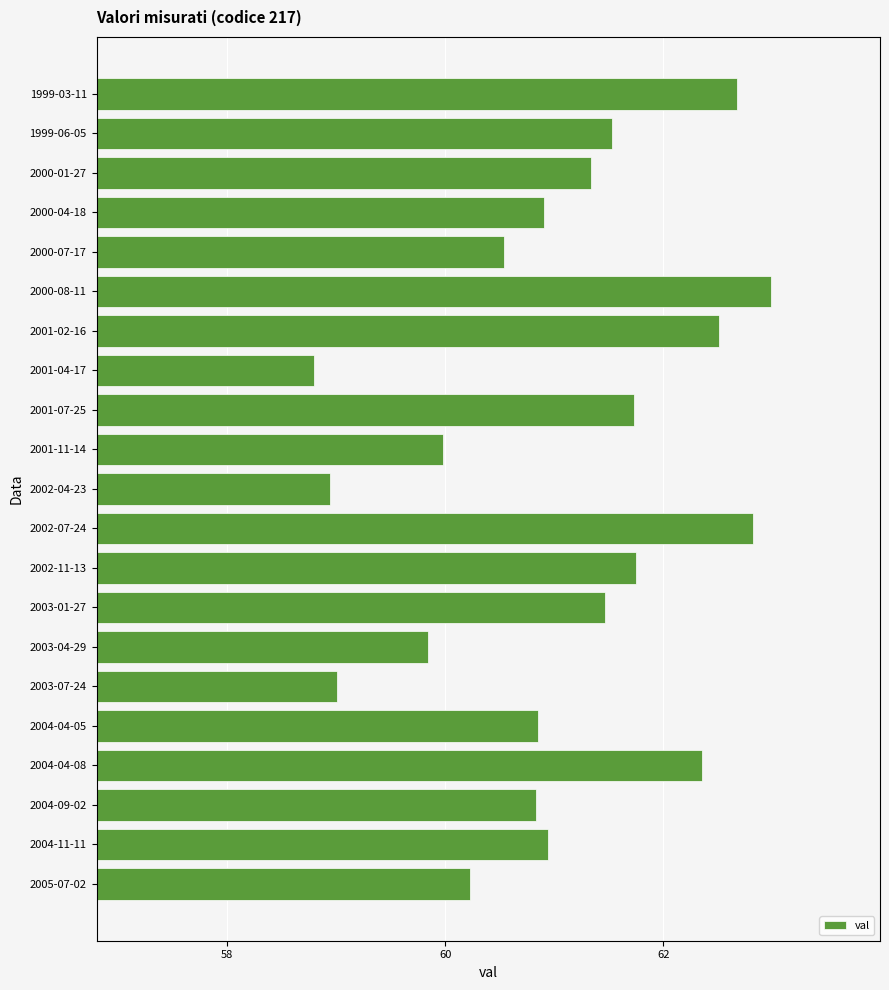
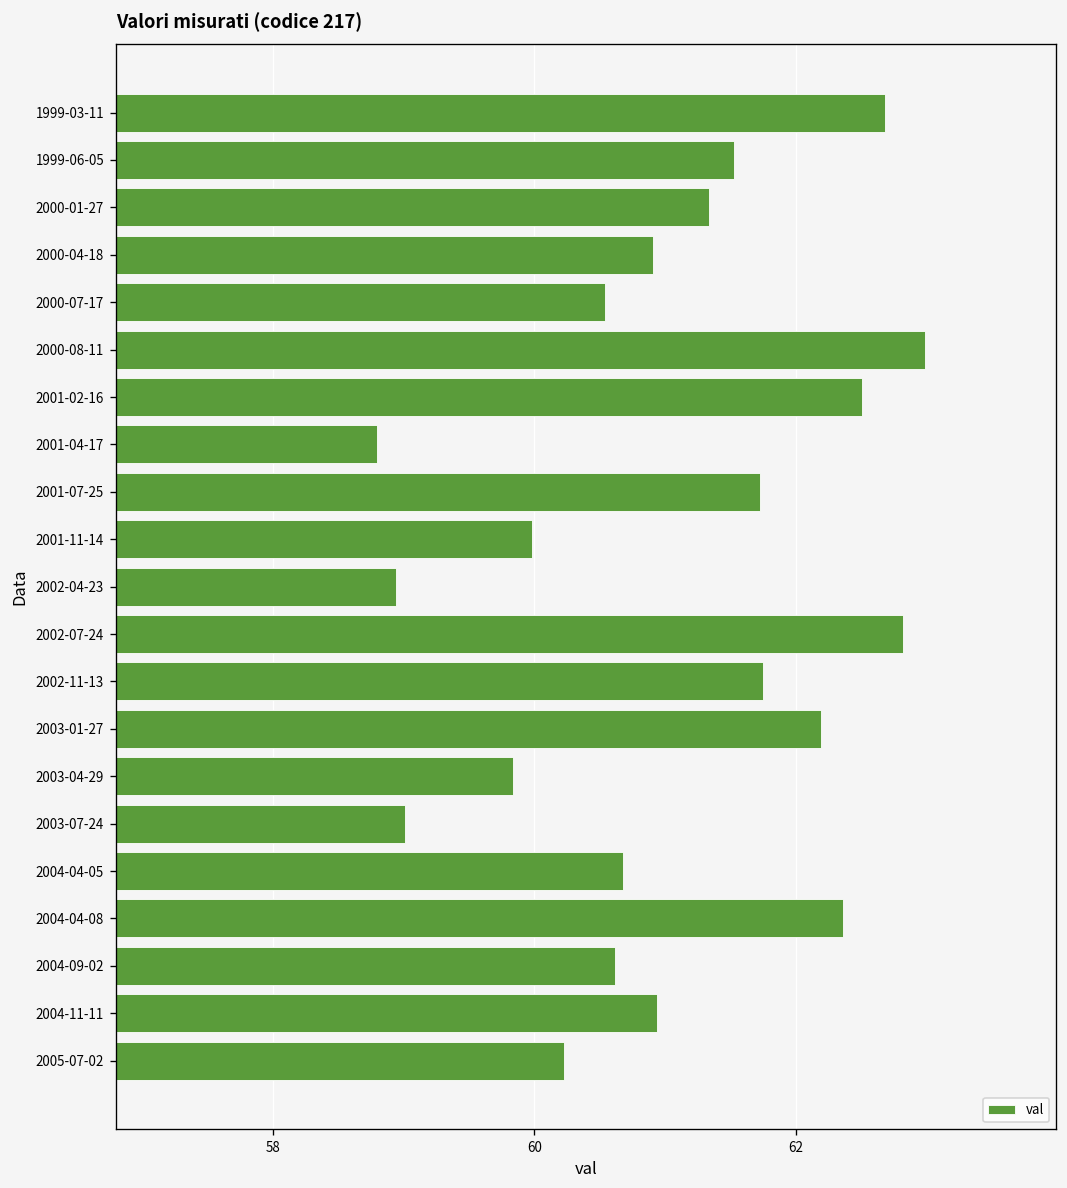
2003-01-27: 61.47 -> 62.19
2004-04-05: 60.85 -> 60.68
2004-09-02: 60.83 -> 60.62
